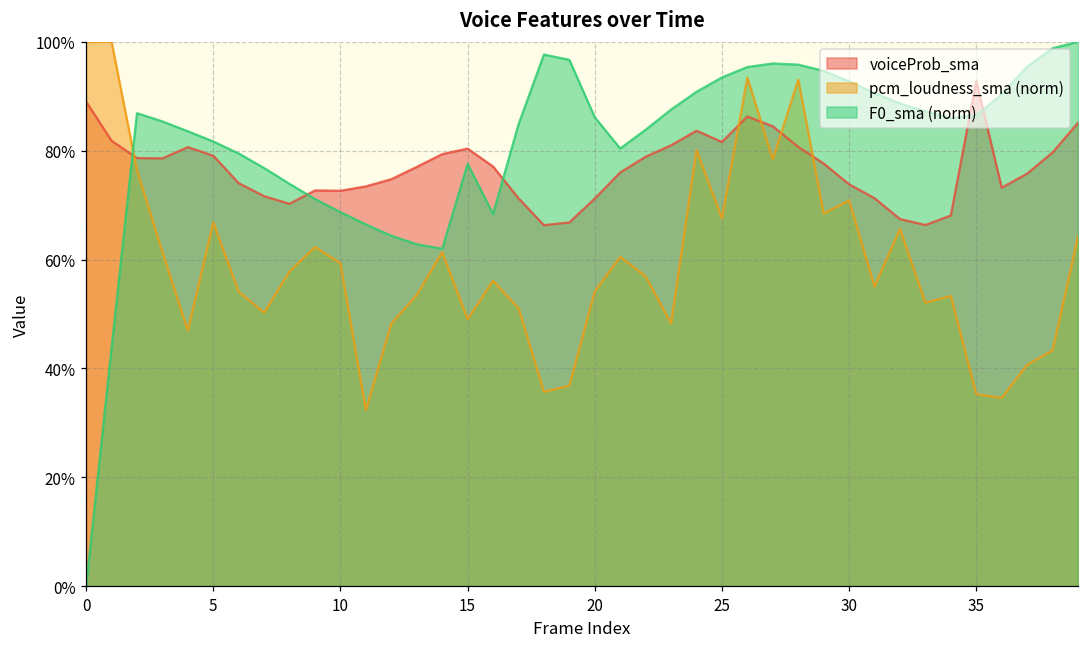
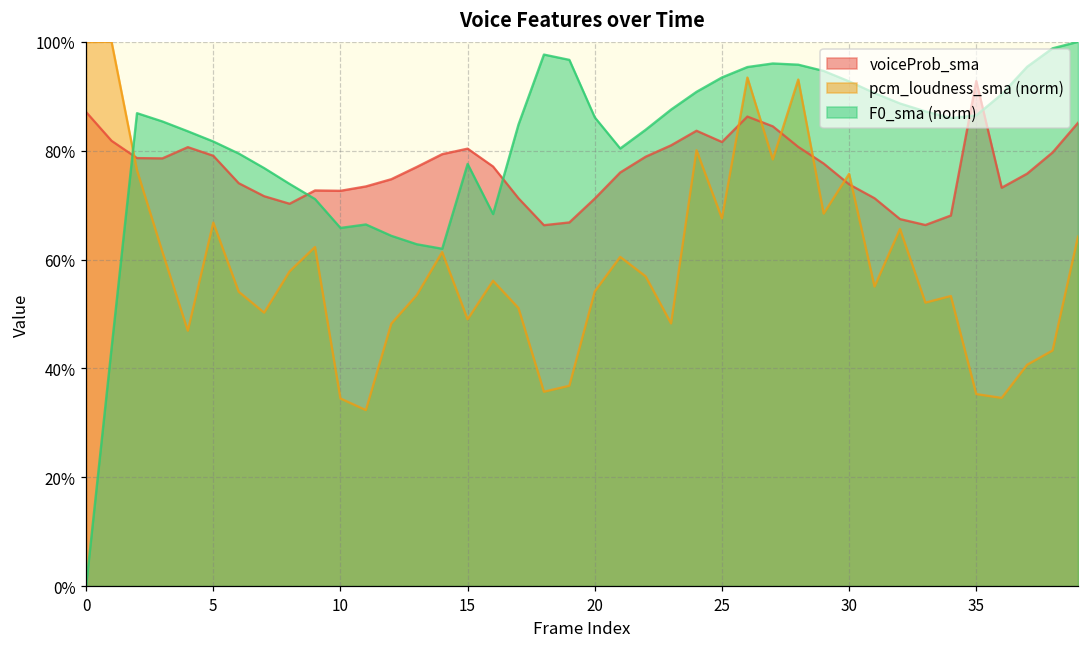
voiceProb_sma, 0: 89% -> 87%
pcm_loudness_sma (norm), 10: 59% -> 34%
F0_sma (norm), 10: 69% -> 66%
pcm_loudness_sma (norm), 30: 71% -> 76%
